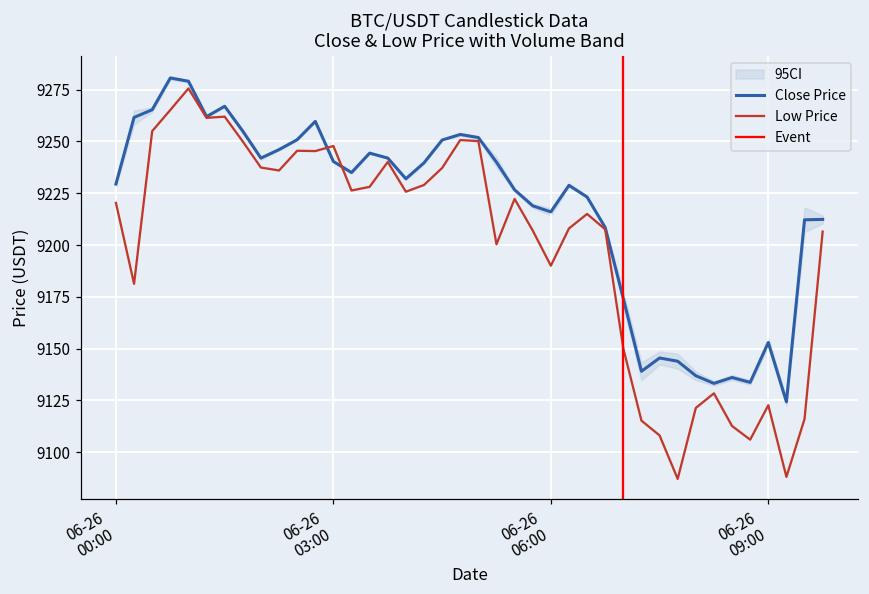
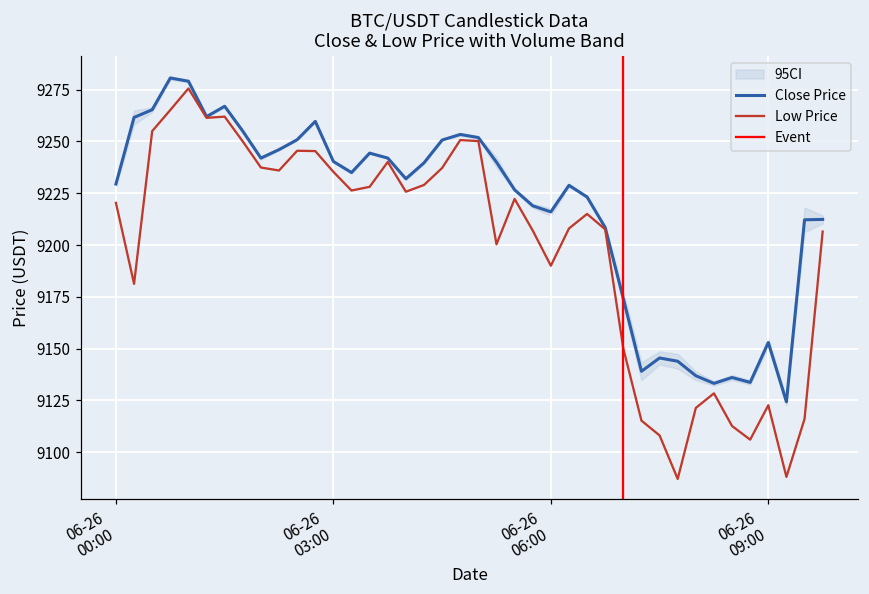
Low Price, 06-26 03:00: 9248 -> 9235
